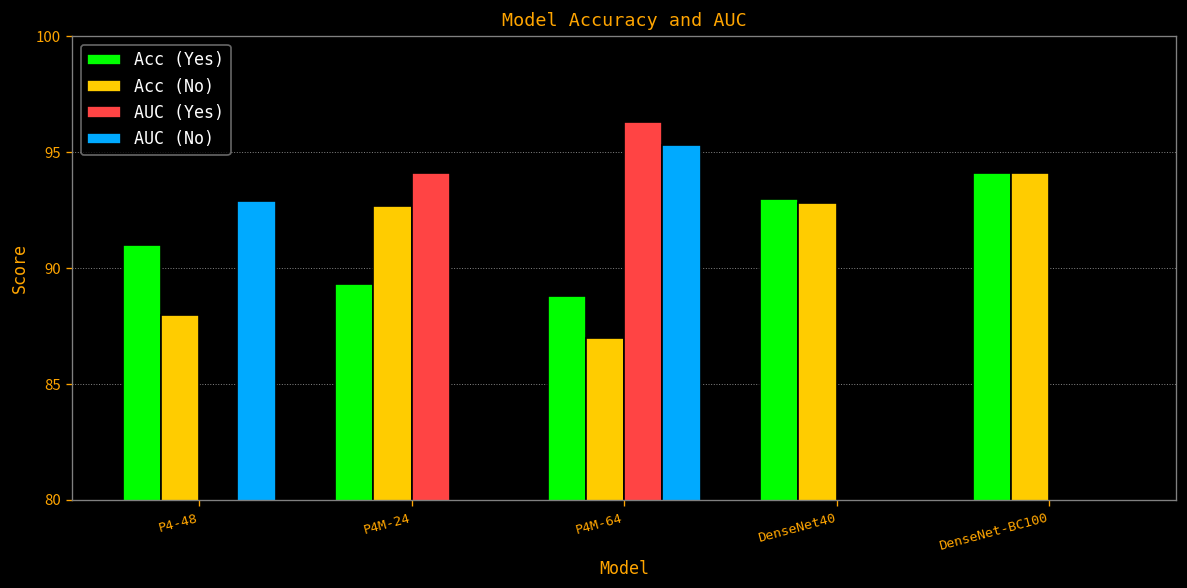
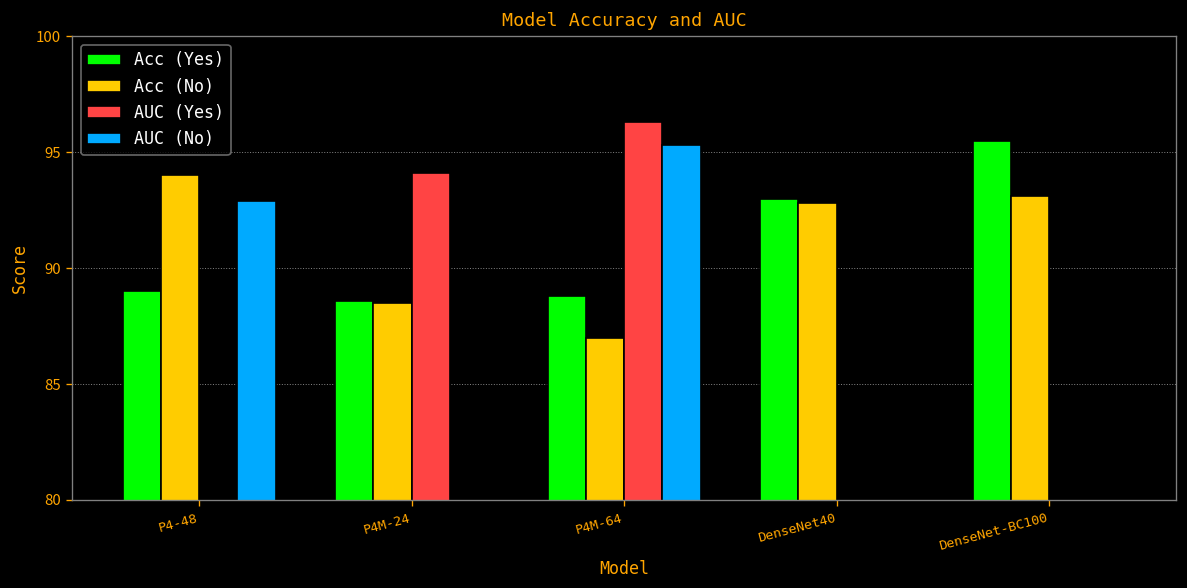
Acc (Yes), P4-48: 91 -> 89
Acc (No), P4-48: 88 -> 94
Acc (Yes), P4M-24: 89.3 -> 88.6
Acc (No), P4M-24: 92.7 -> 88.5
Acc (Yes), DenseNet-BC100: 94.1 -> 95.5
Acc (No), DenseNet-BC100: 94.1 -> 93.1
